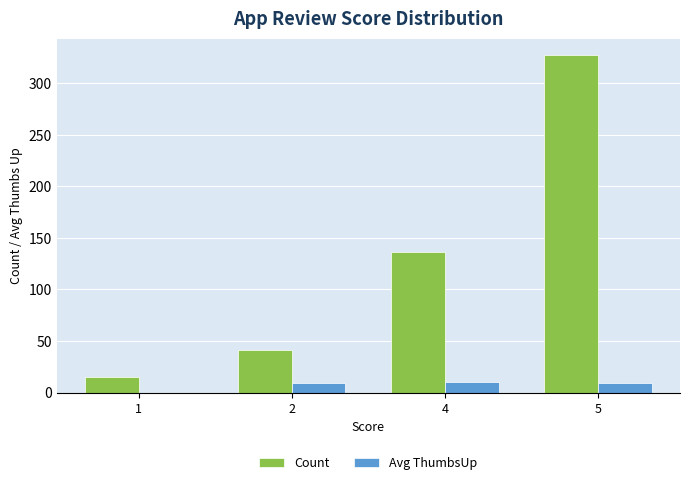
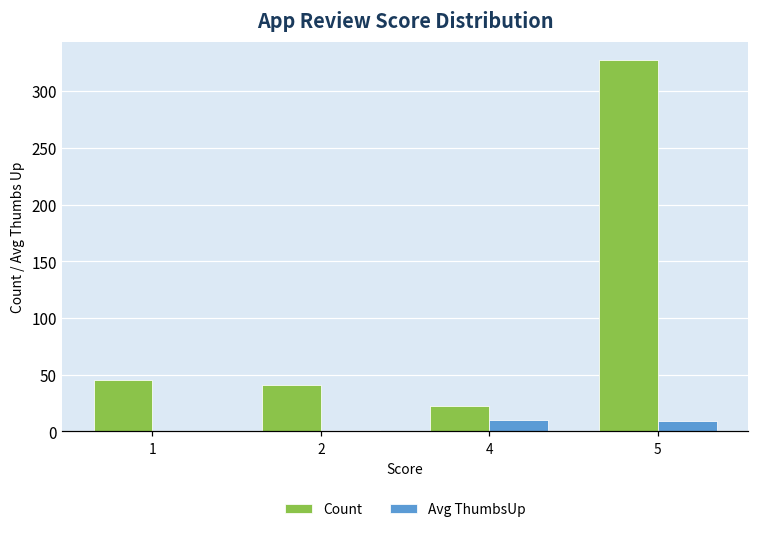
Count, 1: 15 -> 45
Avg ThumbsUp, 2: 9 -> 1
Count, 4: 136 -> 22
